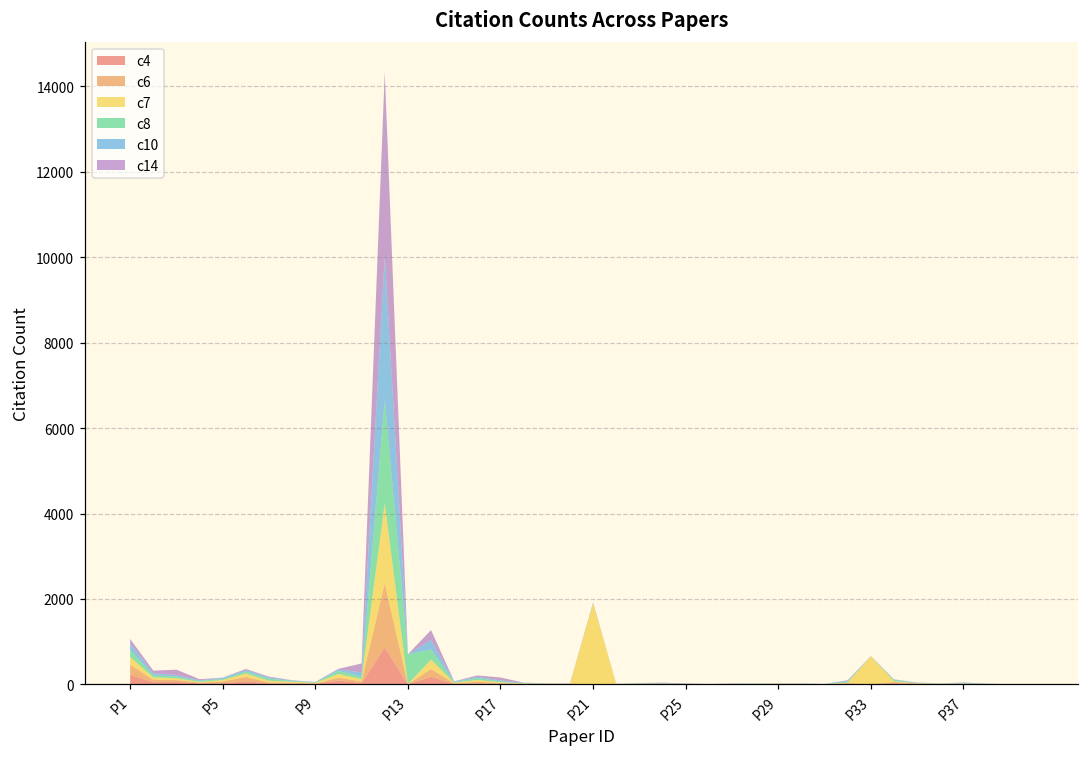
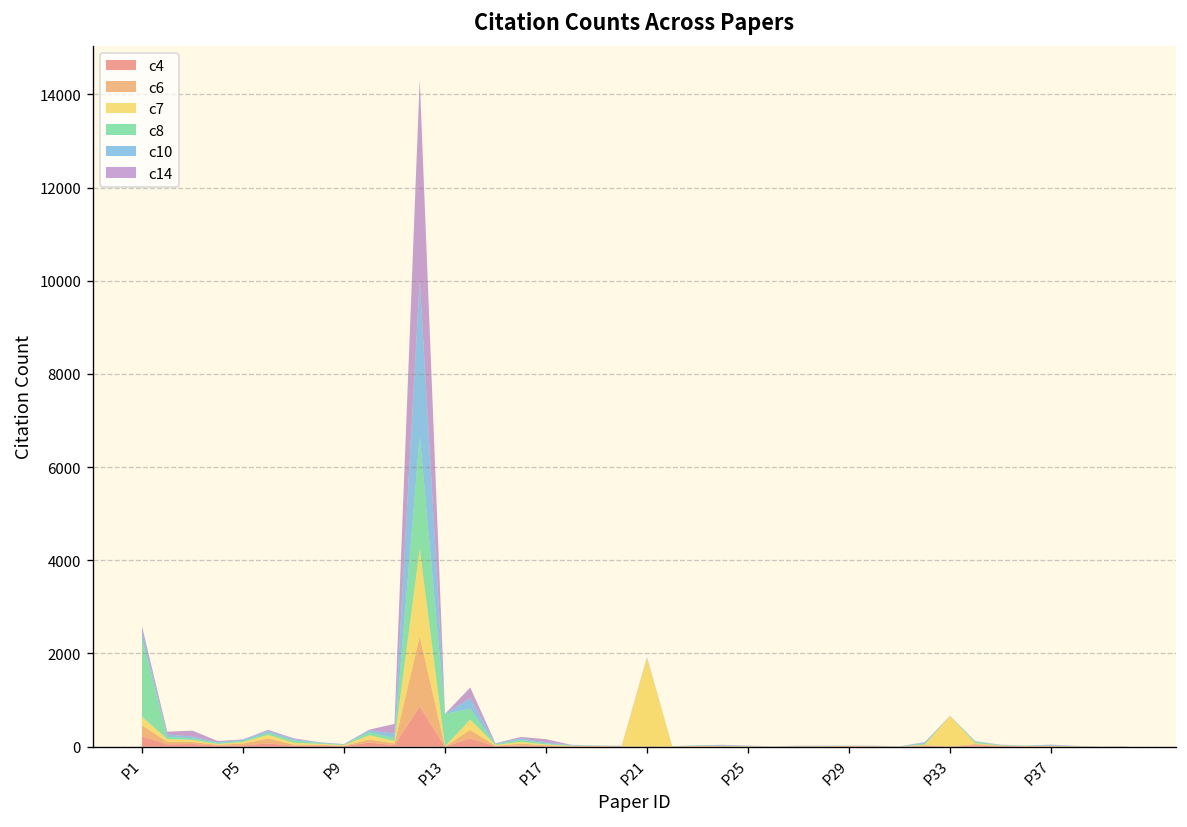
c8, P1: 200 -> 1700
